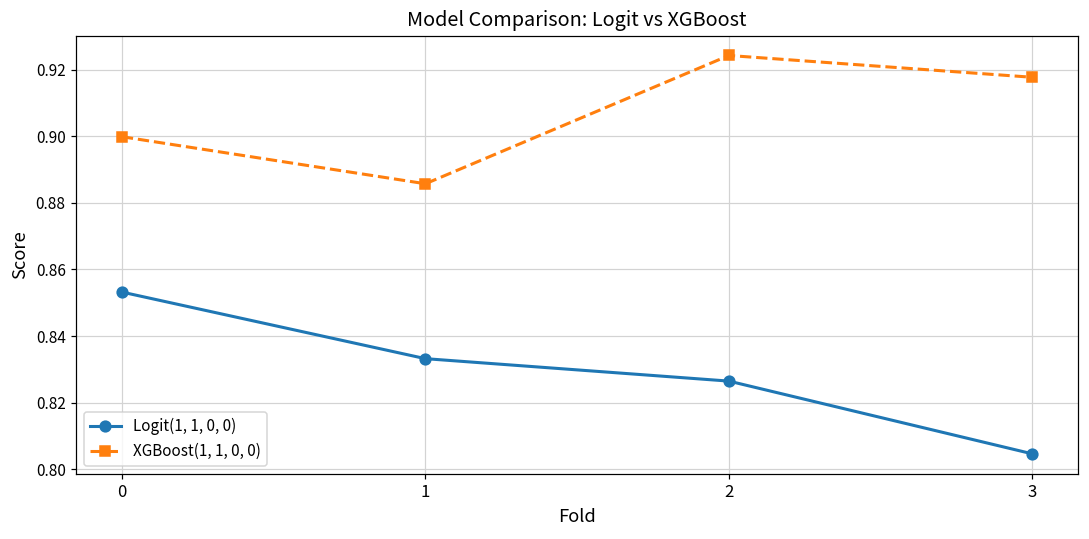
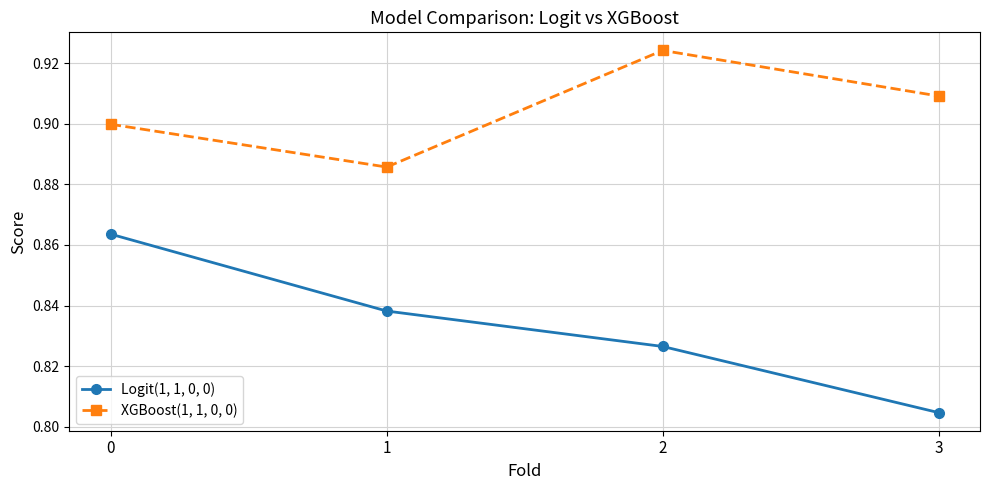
Logit(1, 1, 0, 0), 0: 0.853 -> 0.864
Logit(1, 1, 0, 0), 1: 0.833 -> 0.838
XGBoost(1, 1, 0, 0), 3: 0.918 -> 0.909
